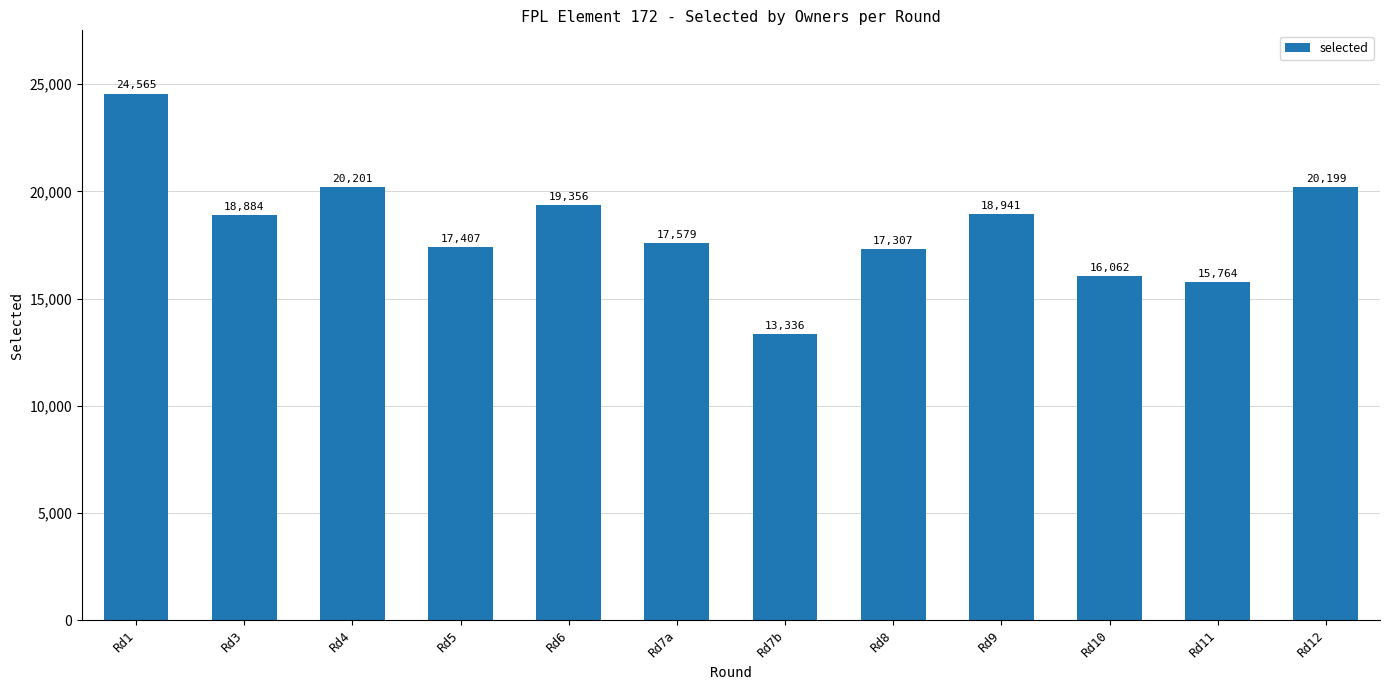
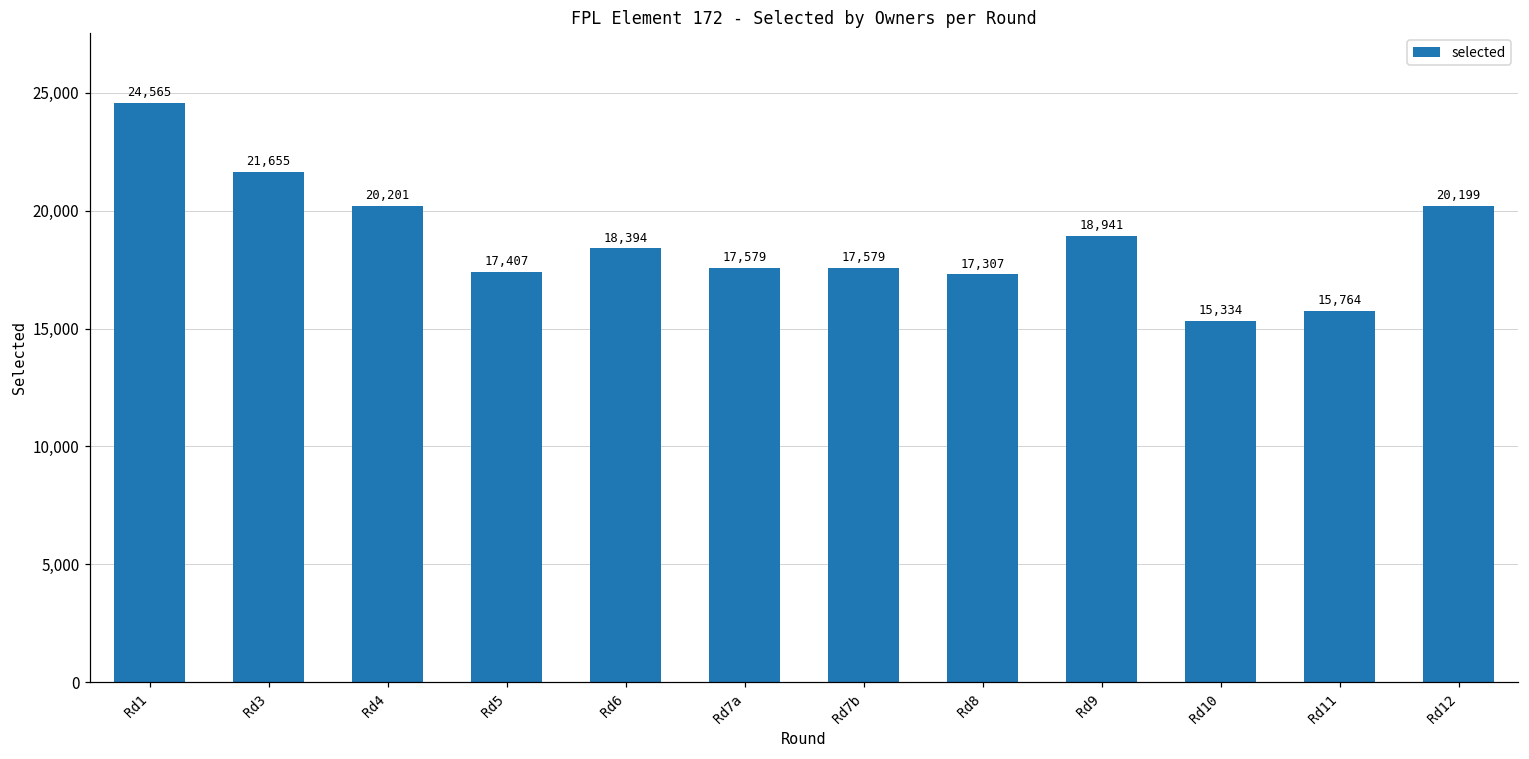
Rd3: 18,884 -> 21,655
Rd6: 19,356 -> 18,394
Rd7b: 13,336 -> 17,579
Rd10: 16,062 -> 15,334
